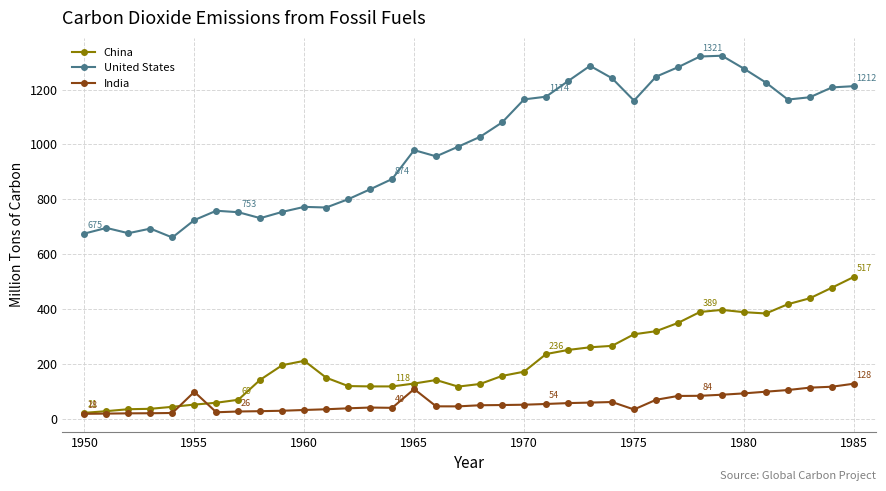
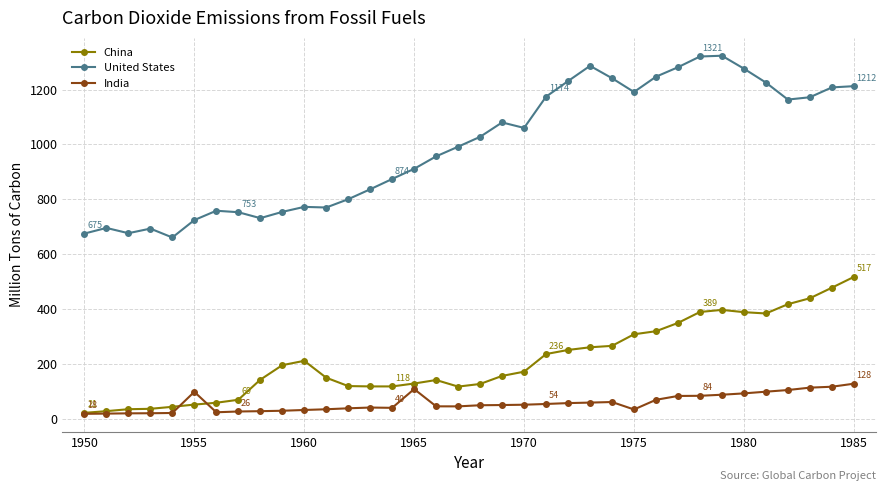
United States, 1965: 980 -> 910
United States, 1970: 1160 -> 1060
United States, 1975: 1160 -> 1190
